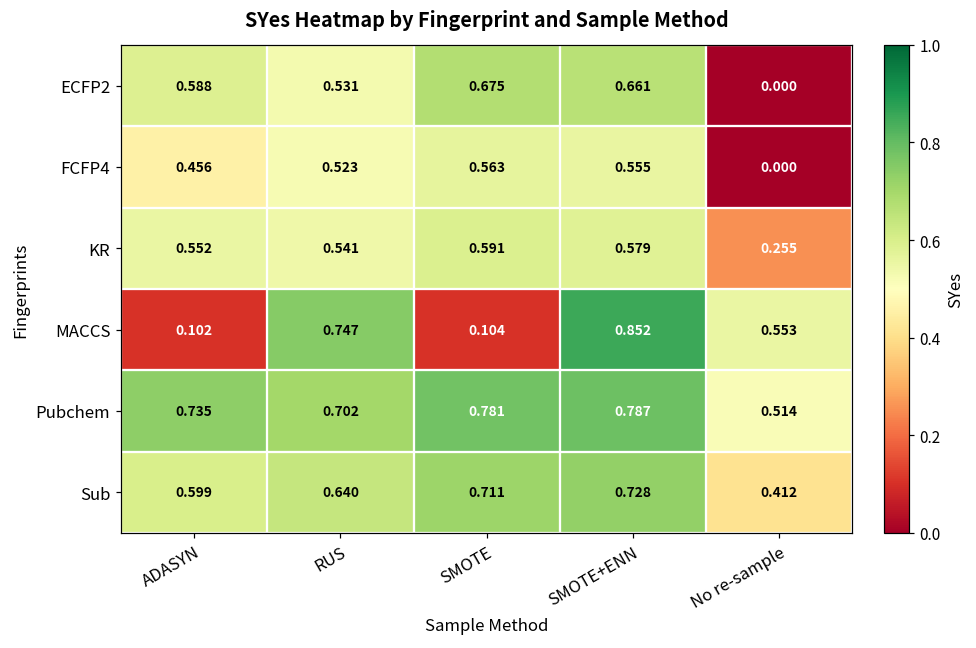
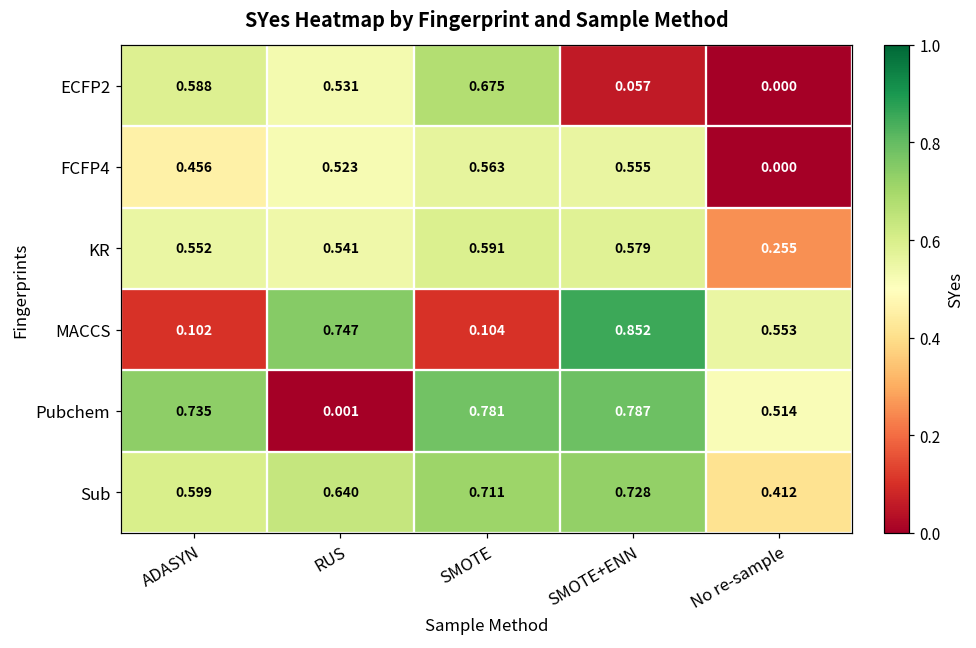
ECFP2, SMOTE+ENN: 0.661 -> 0.057
Pubchem, RUS: 0.702 -> 0.001
